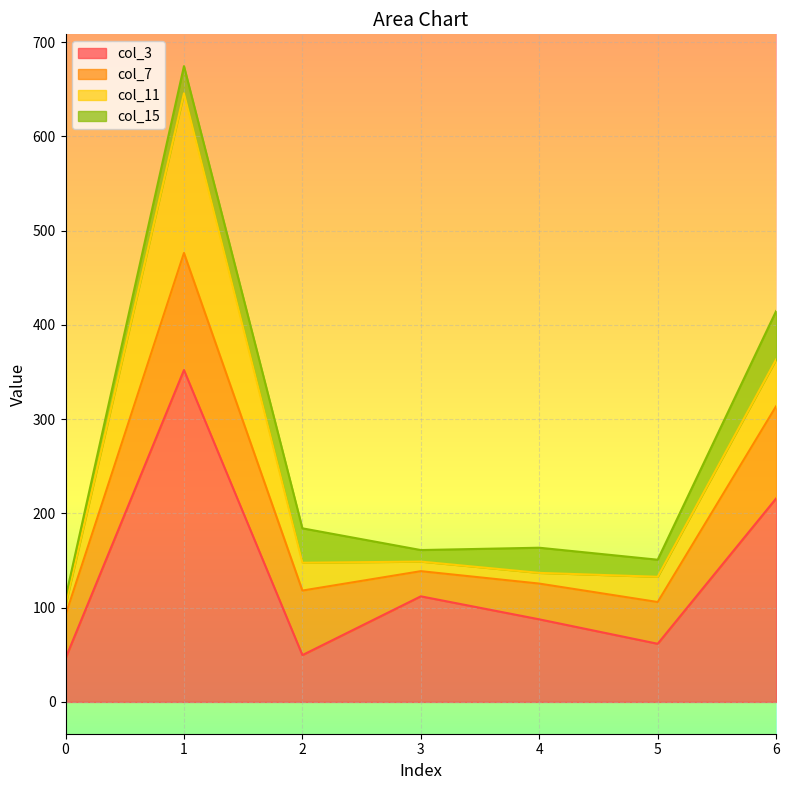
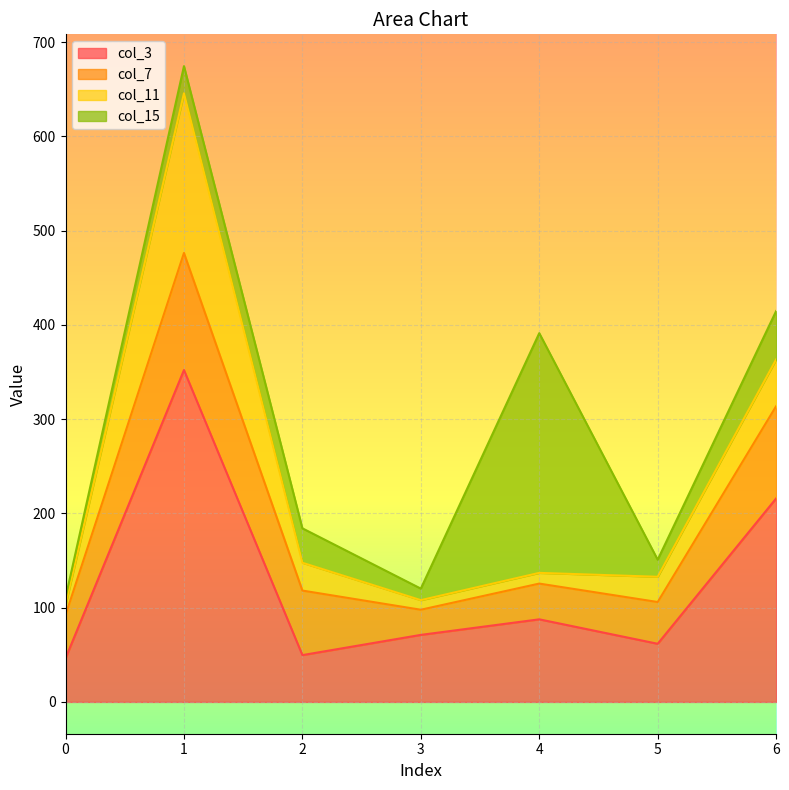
col_3, 3: 110 -> 70
col_15, 4: 30 -> 250
